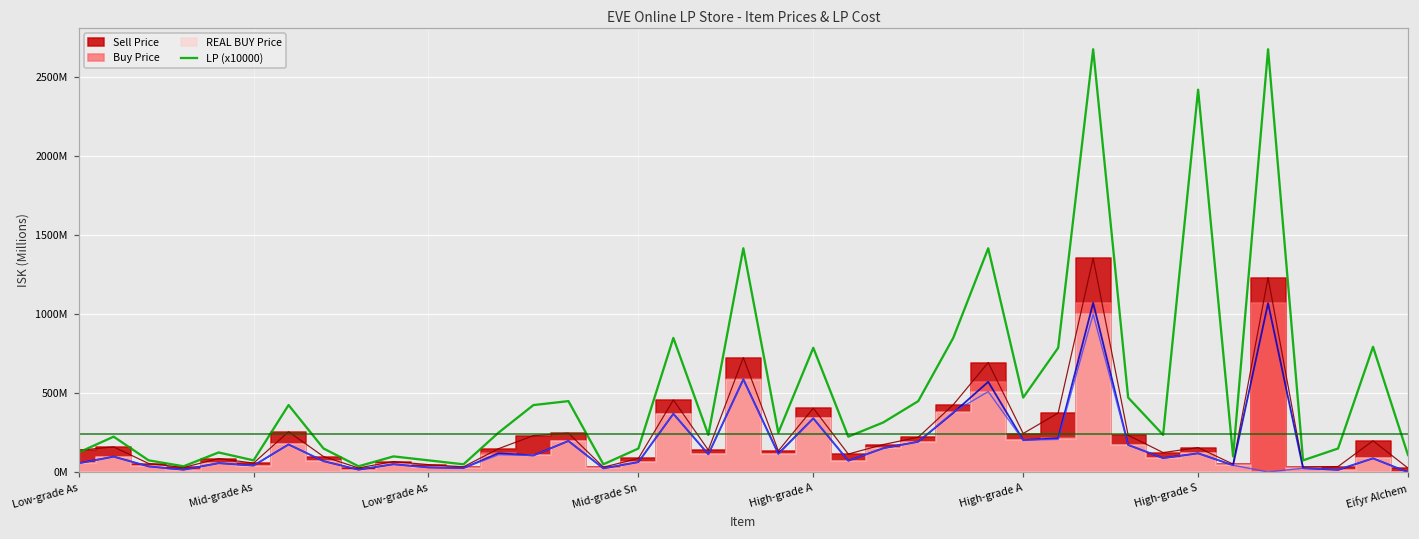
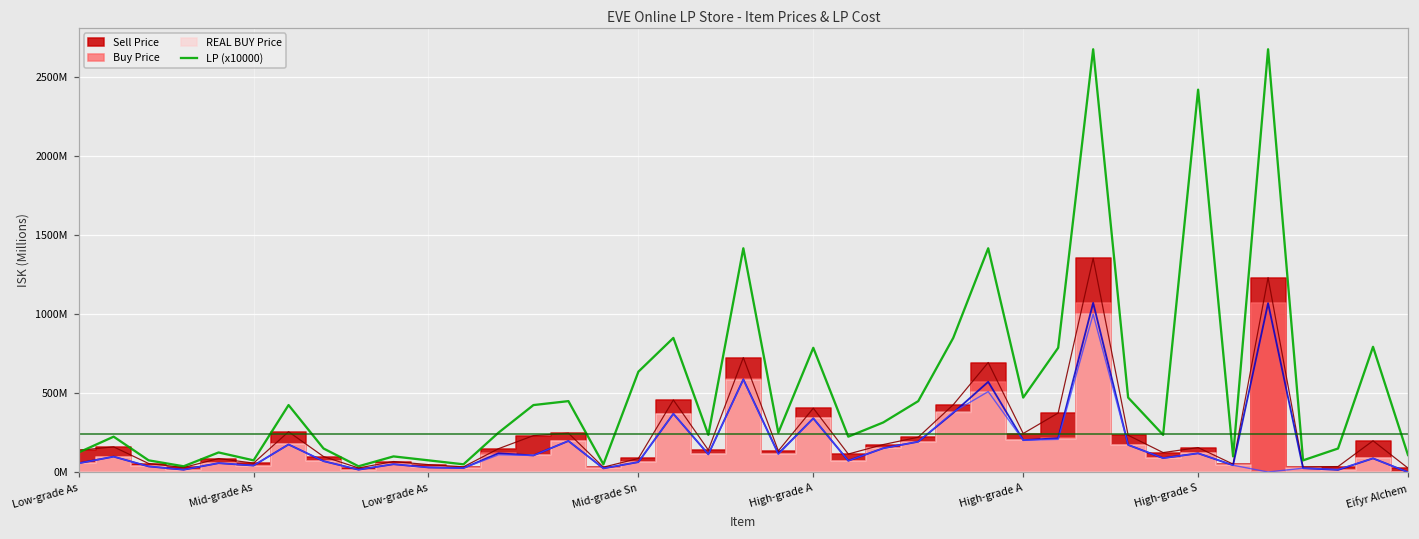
LP (x10000), Mid-grade Sn: 150000000 -> 640000000
